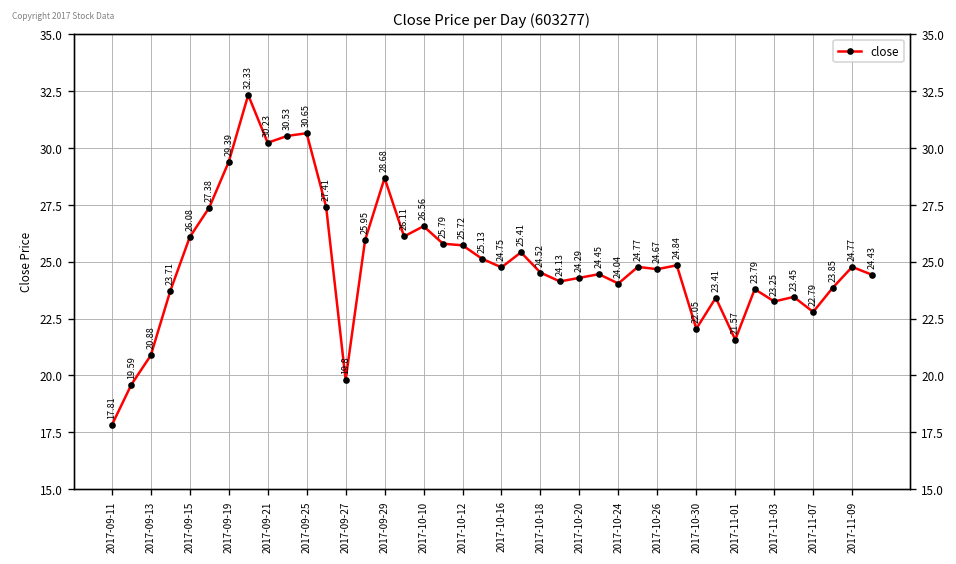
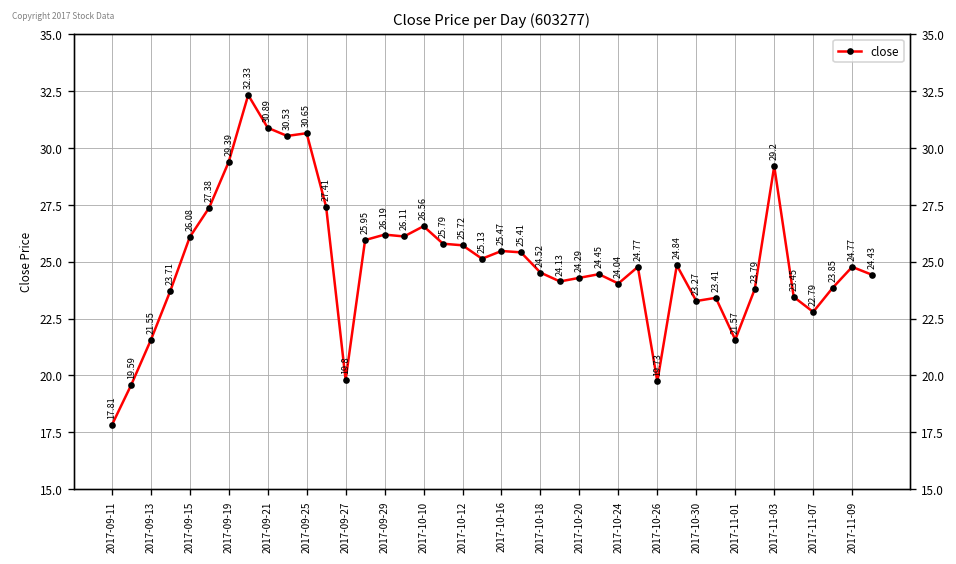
2017-09-13: 20.88 -> 21.55
2017-09-21: 30.23 -> 30.89
2017-09-29: 28.68 -> 26.19
2017-10-16: 24.75 -> 25.47
2017-10-26: 24.67 -> 19.73
2017-10-30: 22.05 -> 23.27
2017-11-03: 23.25 -> 29.2
